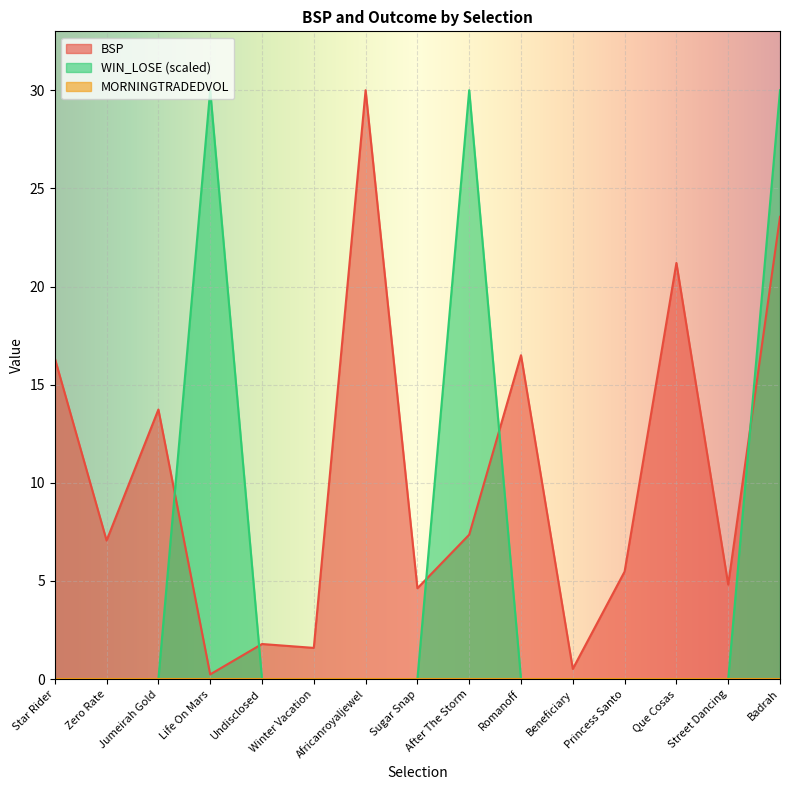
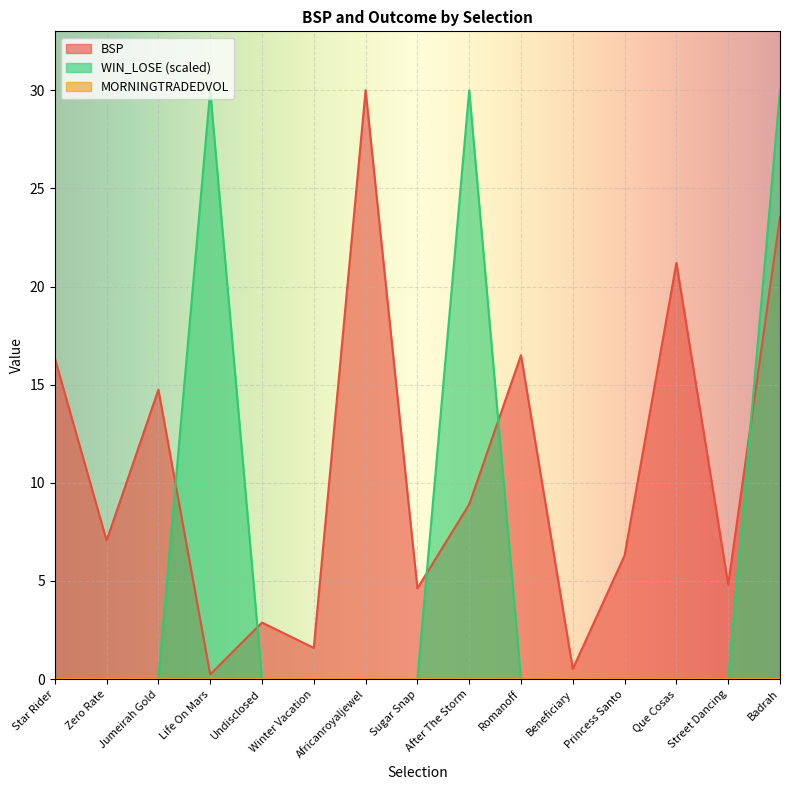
BSP, Jumeirah Gold: 13.7 -> 14.7
BSP, Undisclosed: 1.8 -> 2.9
BSP, After The Storm: 7.4 -> 8.9
BSP, Princess Santo: 5.5 -> 6.3
